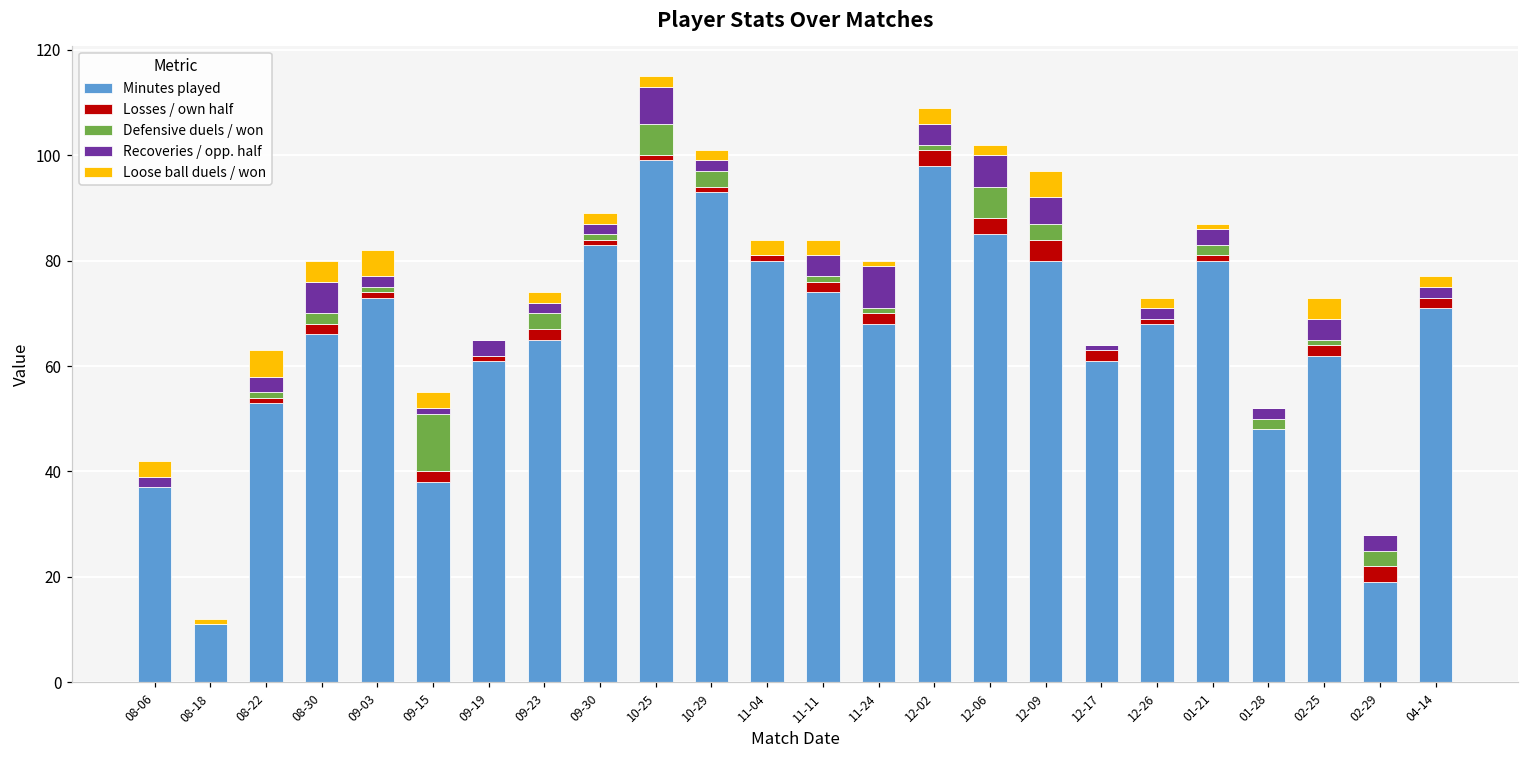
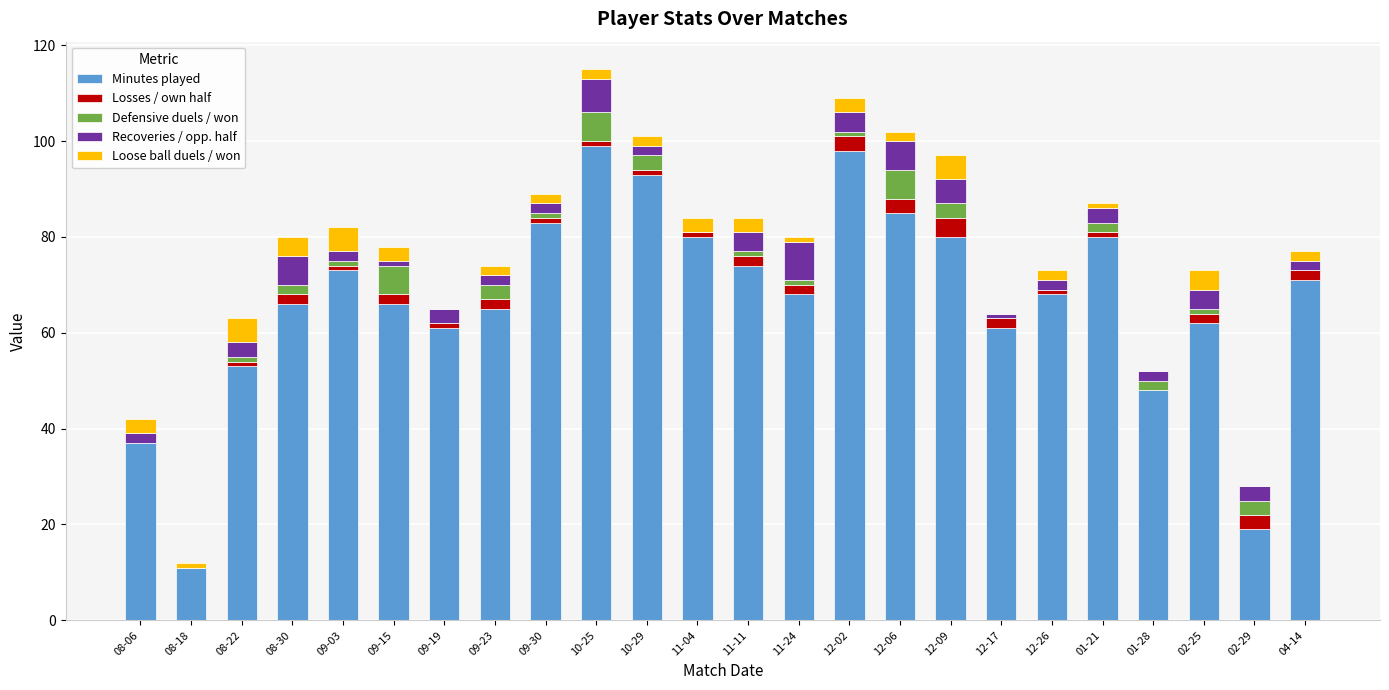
Minutes played, 09-15: 38 -> 66
Defensive duels / won, 09-15: 11 -> 6
